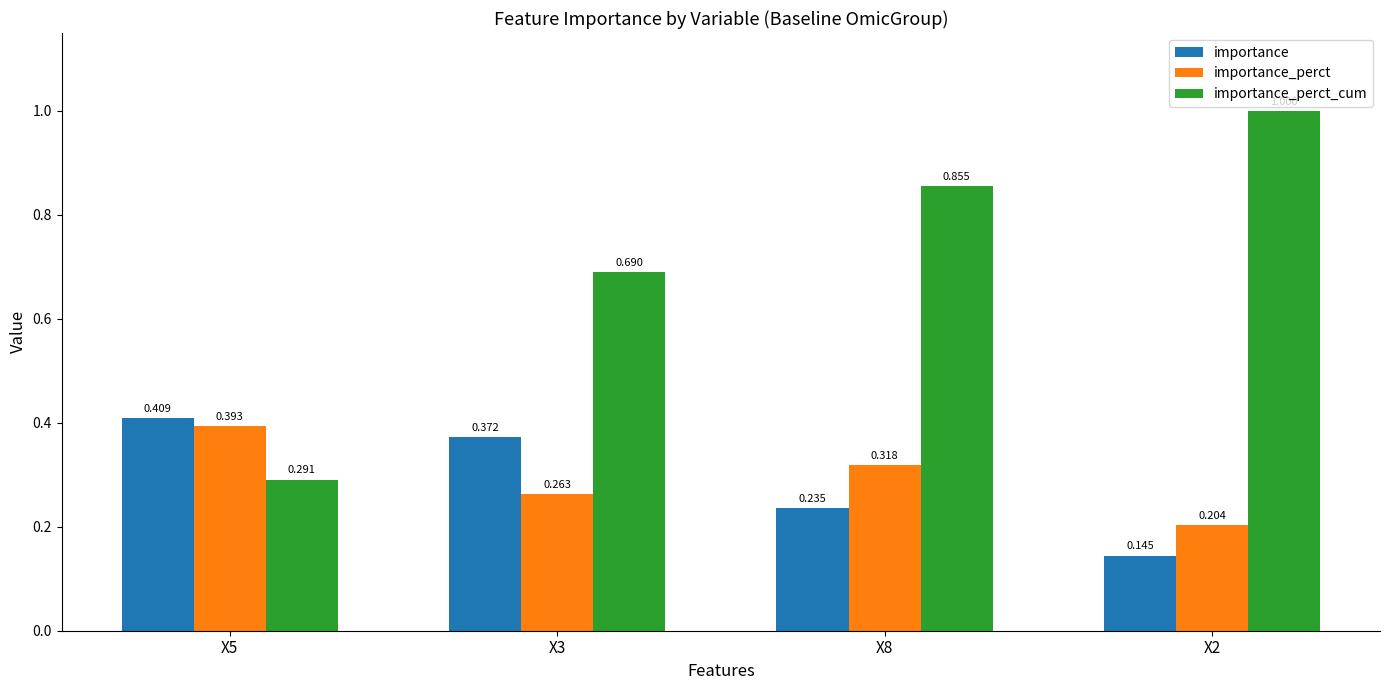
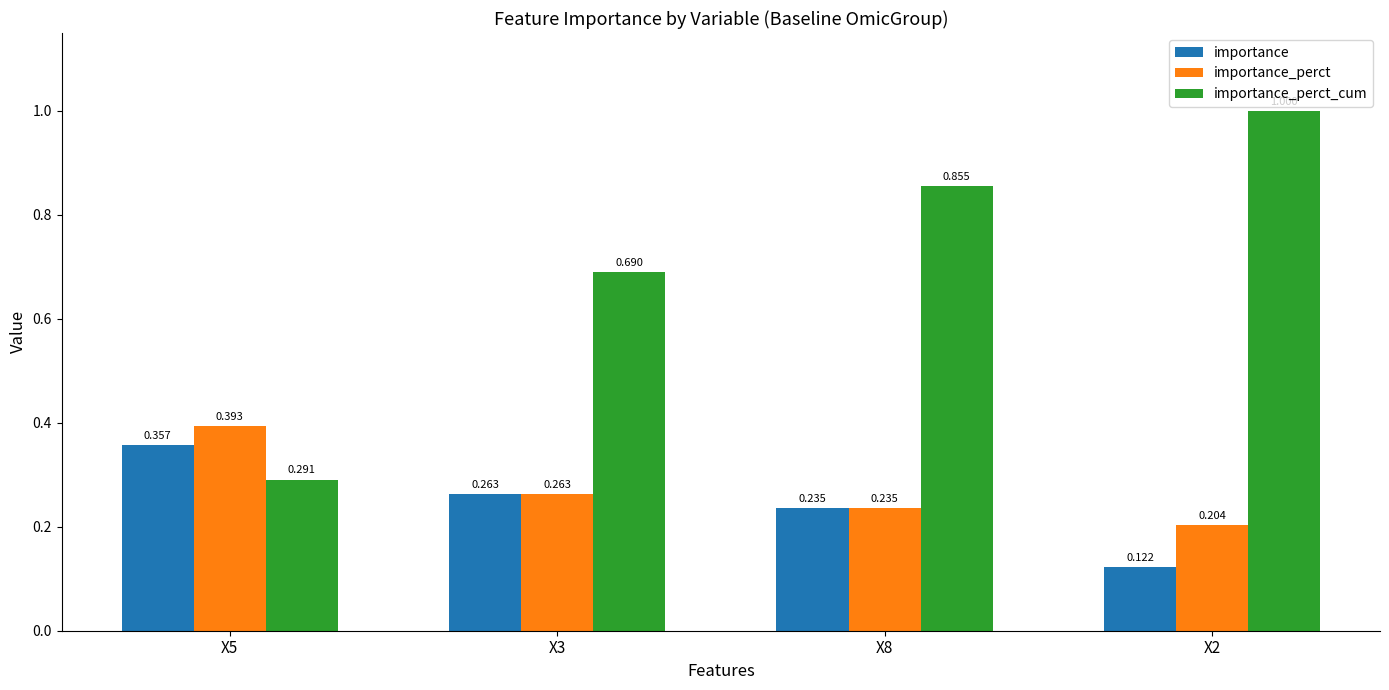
importance, X5: 0.409 -> 0.357
importance, X3: 0.372 -> 0.263
importance_perct, X8: 0.318 -> 0.235
importance, X2: 0.145 -> 0.122
